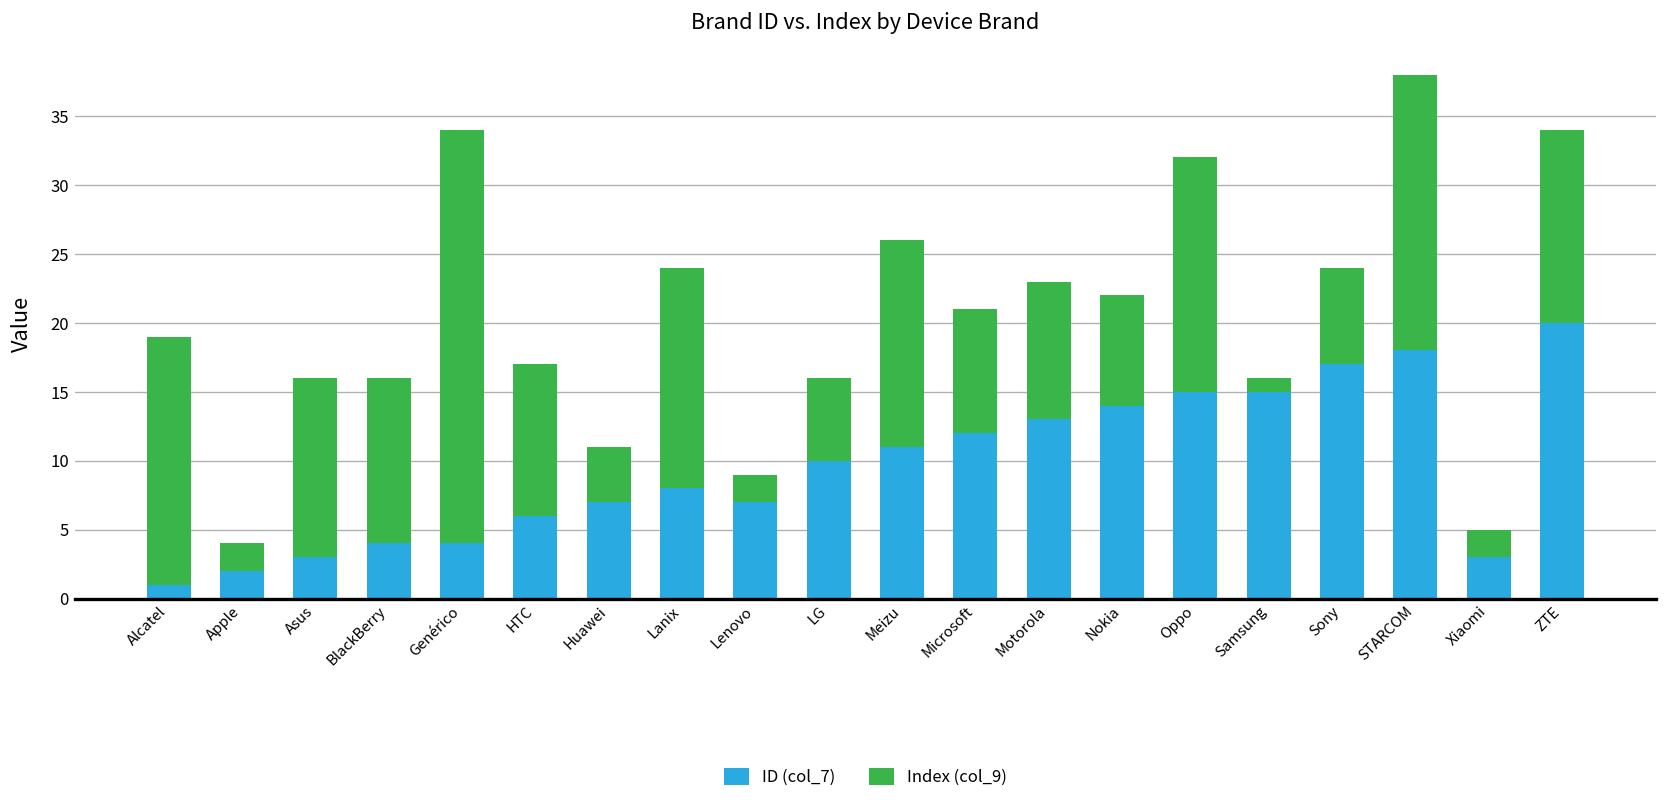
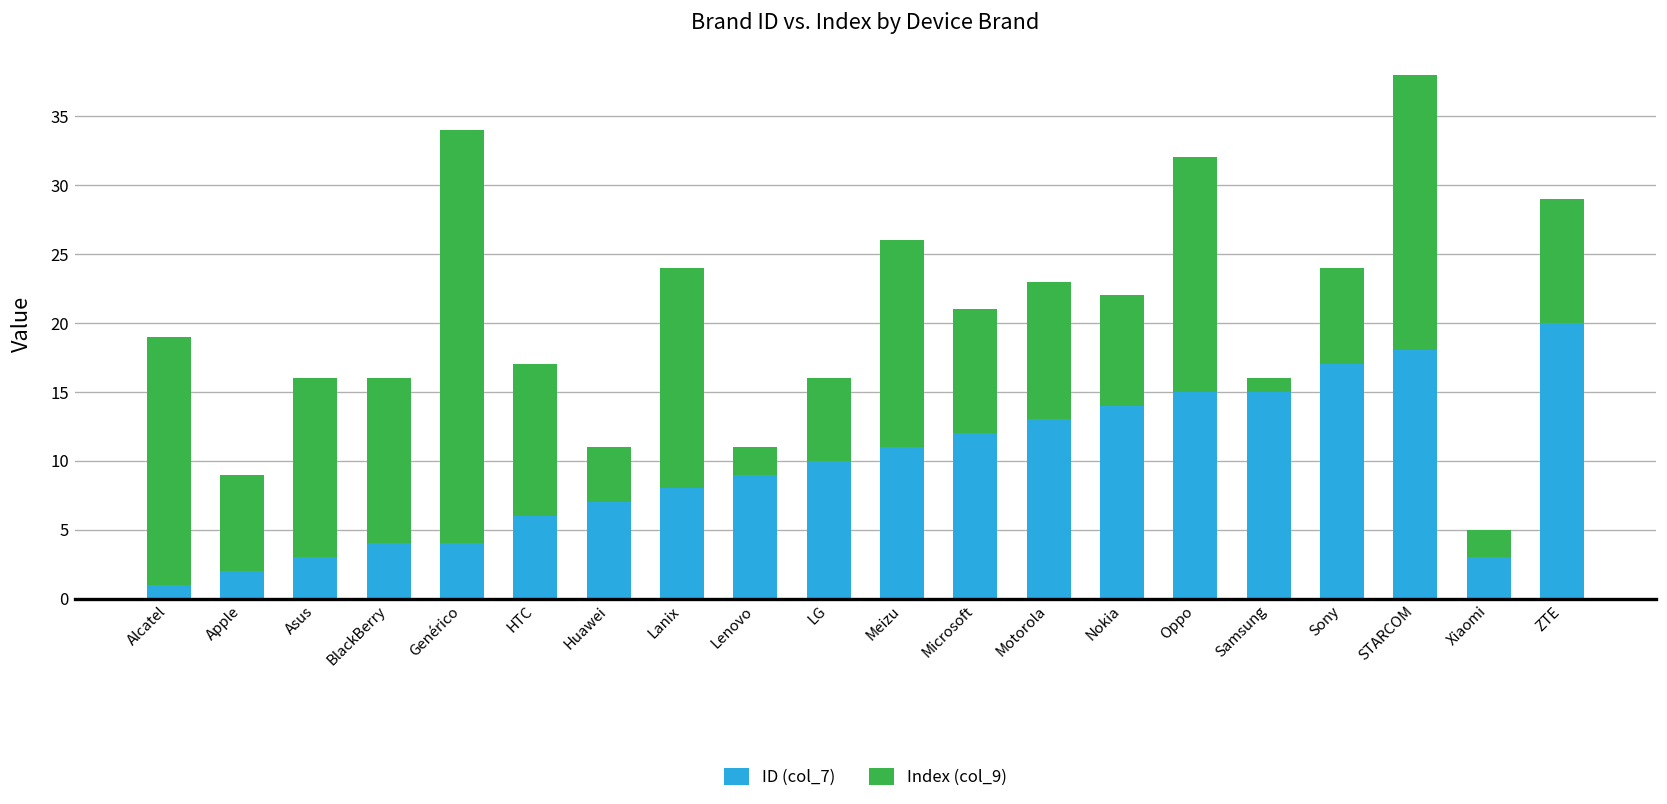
Index (col_9), Apple: 2 -> 7
ID (col_7), Lenovo: 7 -> 9
Index (col_9), ZTE: 14 -> 9
